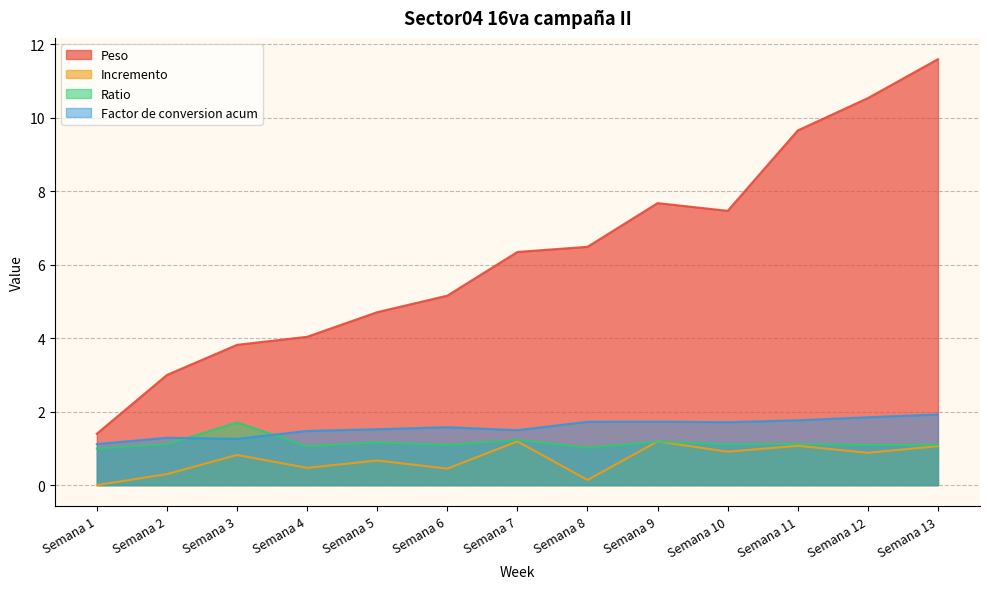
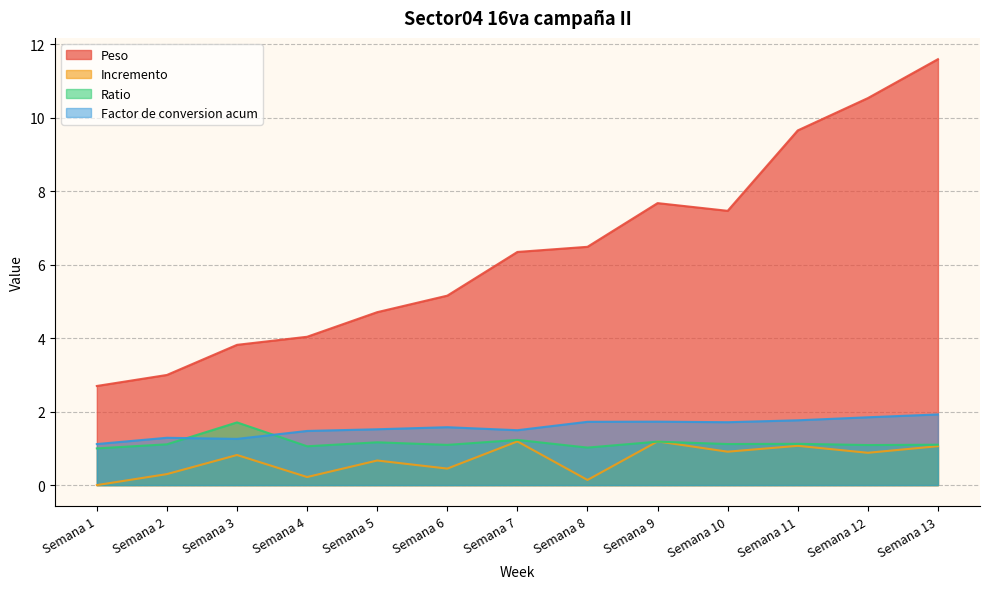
Peso, Semana 1: 1.4 -> 2.7
Incremento, Semana 4: 0.5 -> 0.2
